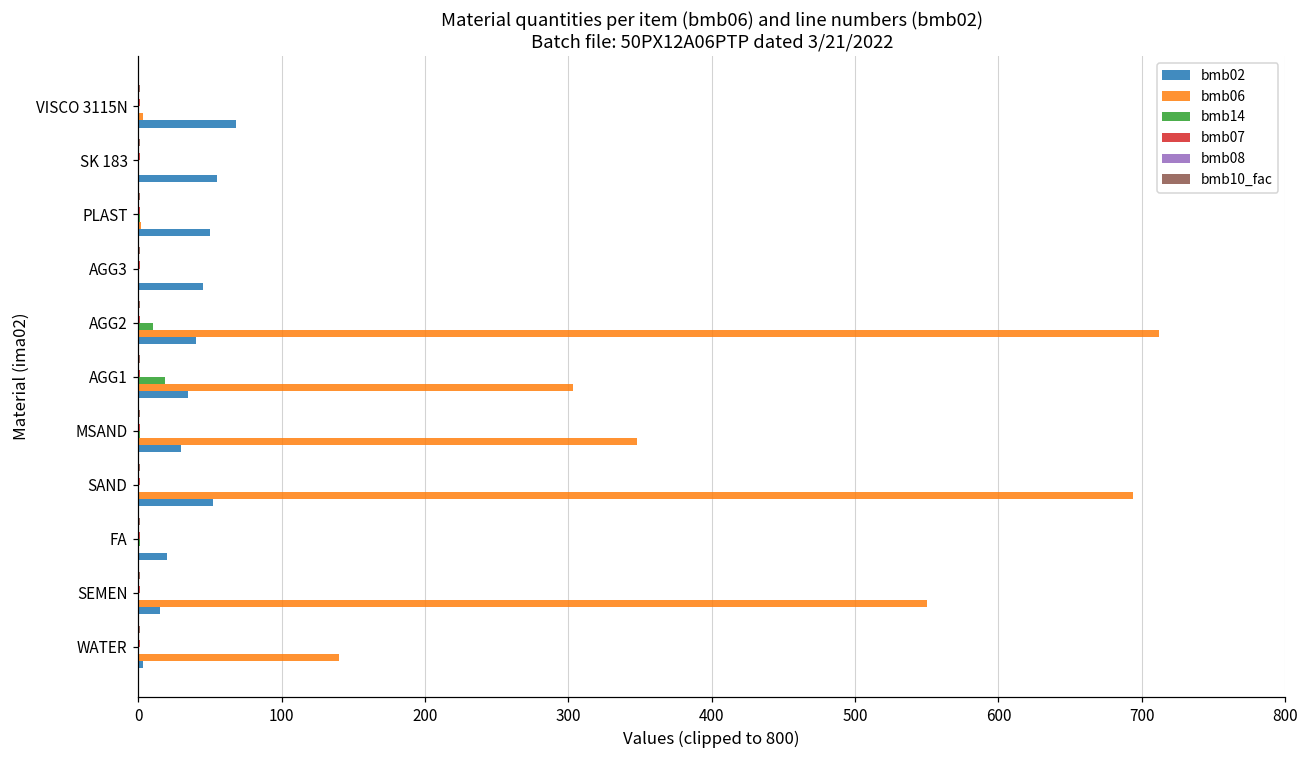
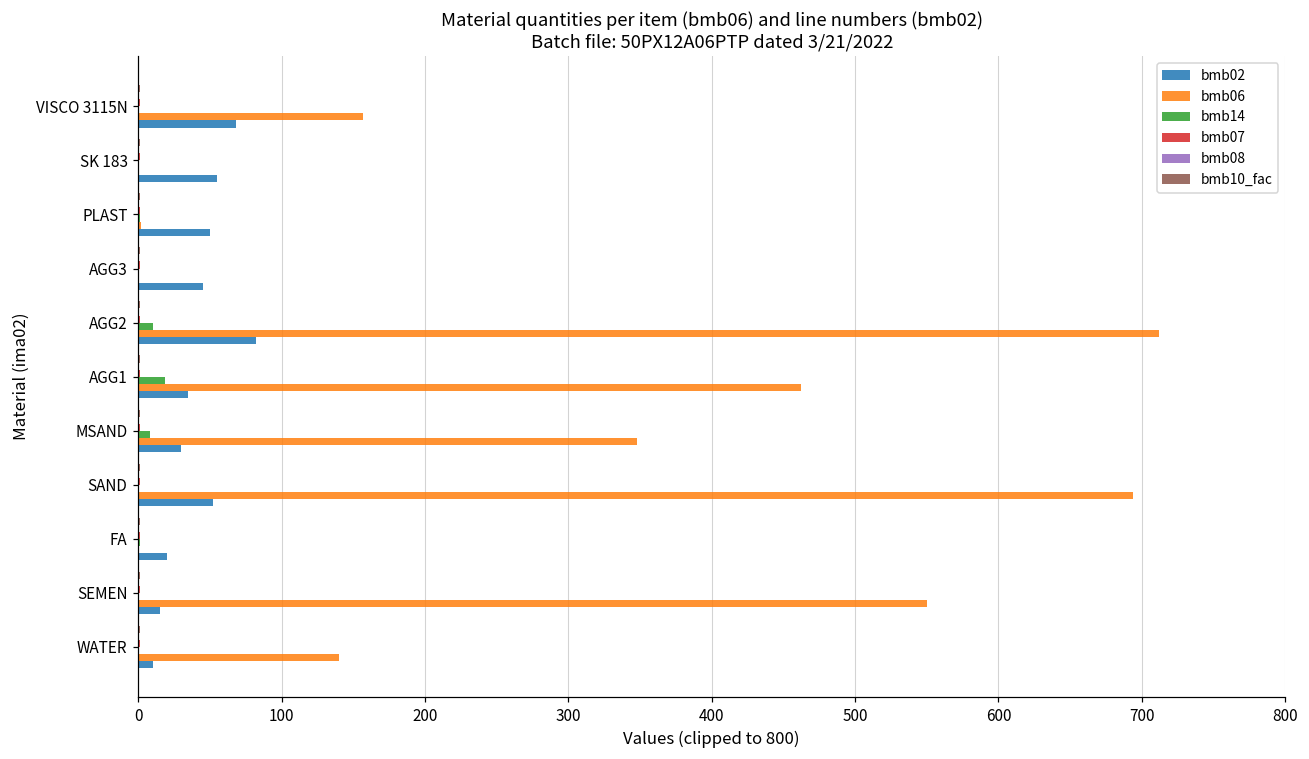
bmb06, VISCO 3115N: 4 -> 157
bmb02, AGG2: 40 -> 82
bmb06, AGG1: 303 -> 462
bmb14, MSAND: 1 -> 8
bmb02, WATER: 3 -> 10
